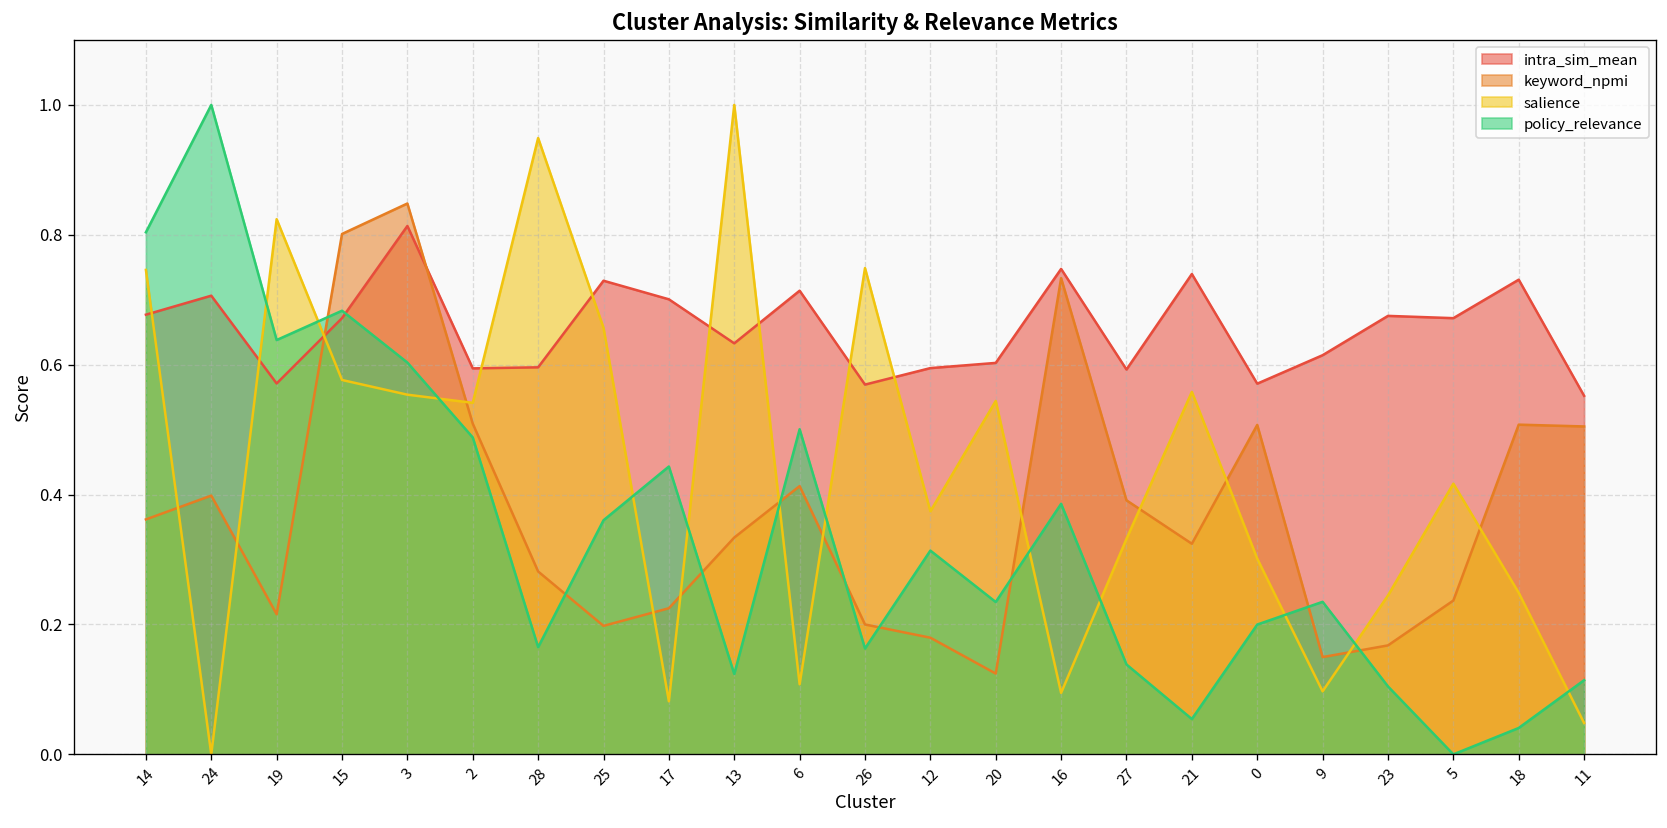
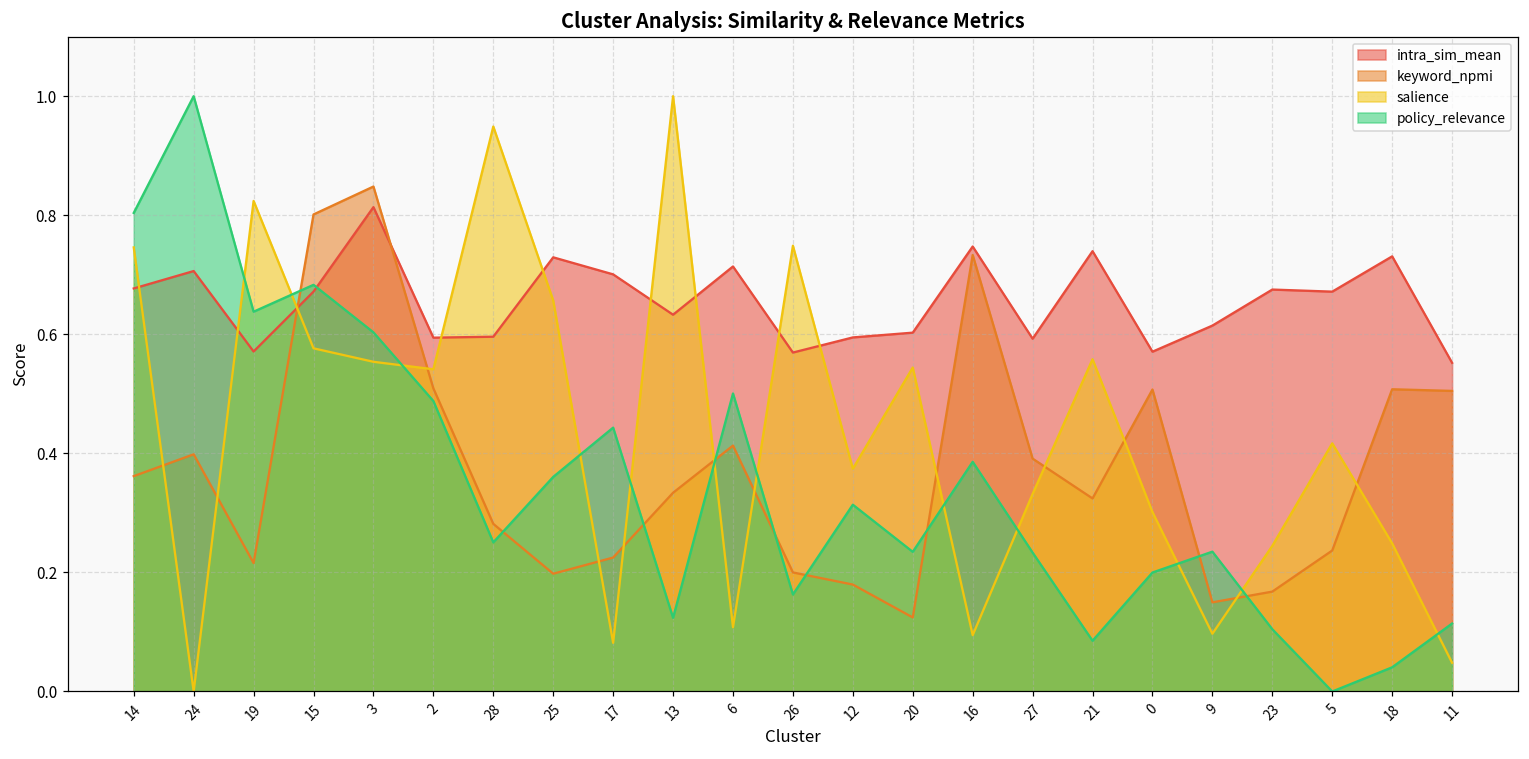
policy_relevance, 28: 0.17 -> 0.25
policy_relevance, 27: 0.14 -> 0.23
policy_relevance, 21: 0.05 -> 0.09
